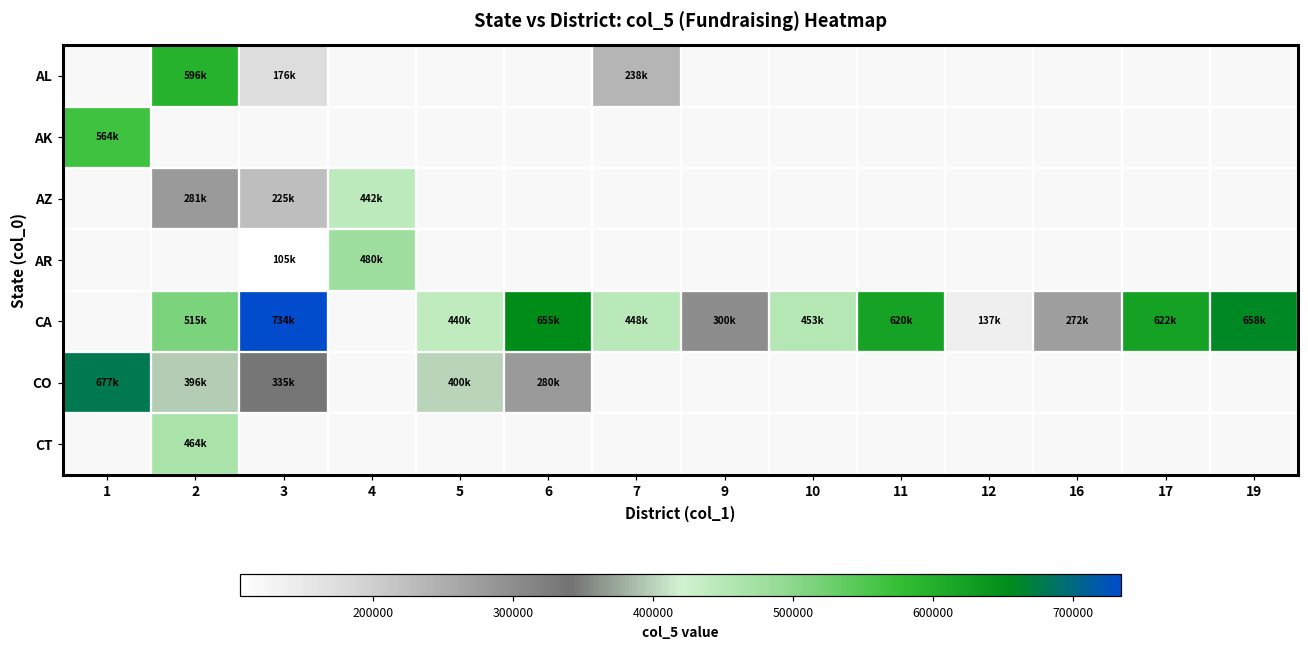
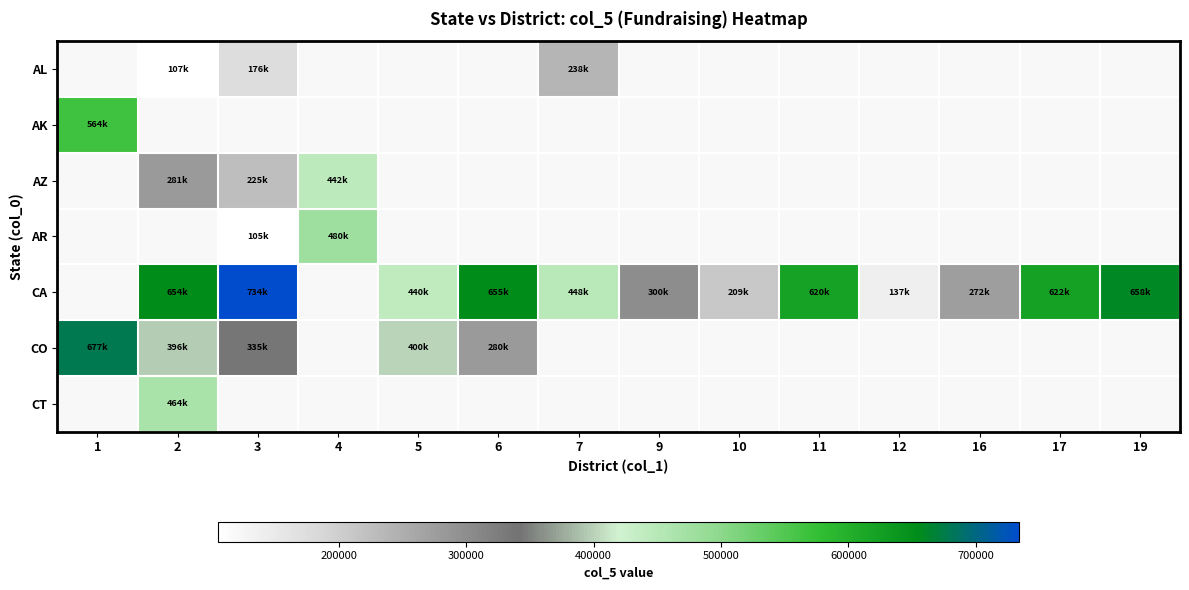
AL, 2: 596k -> 107k
CA, 2: 515k -> 654k
CA, 10: 453k -> 209k
